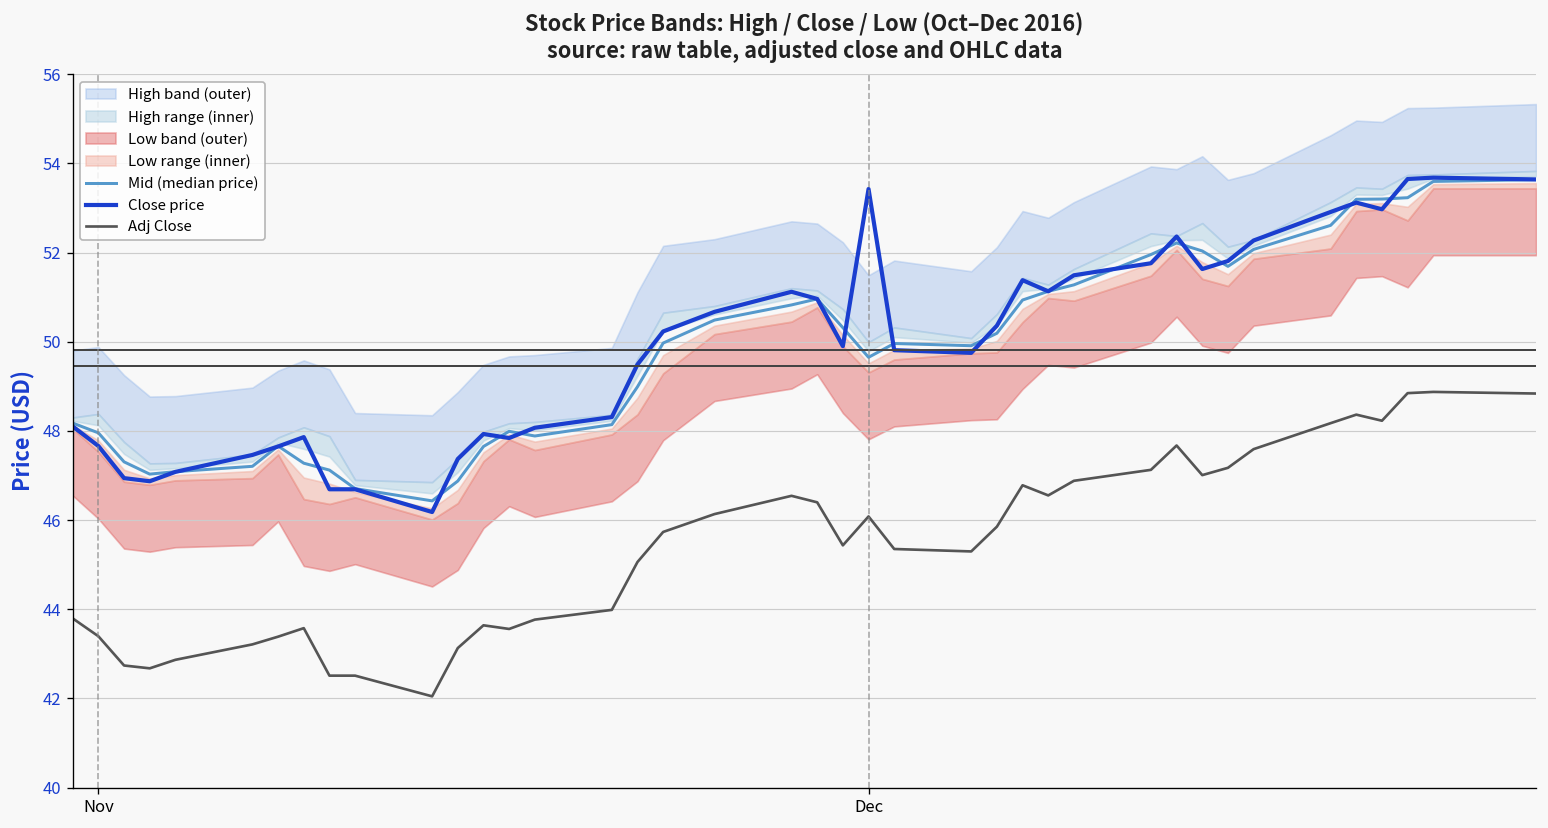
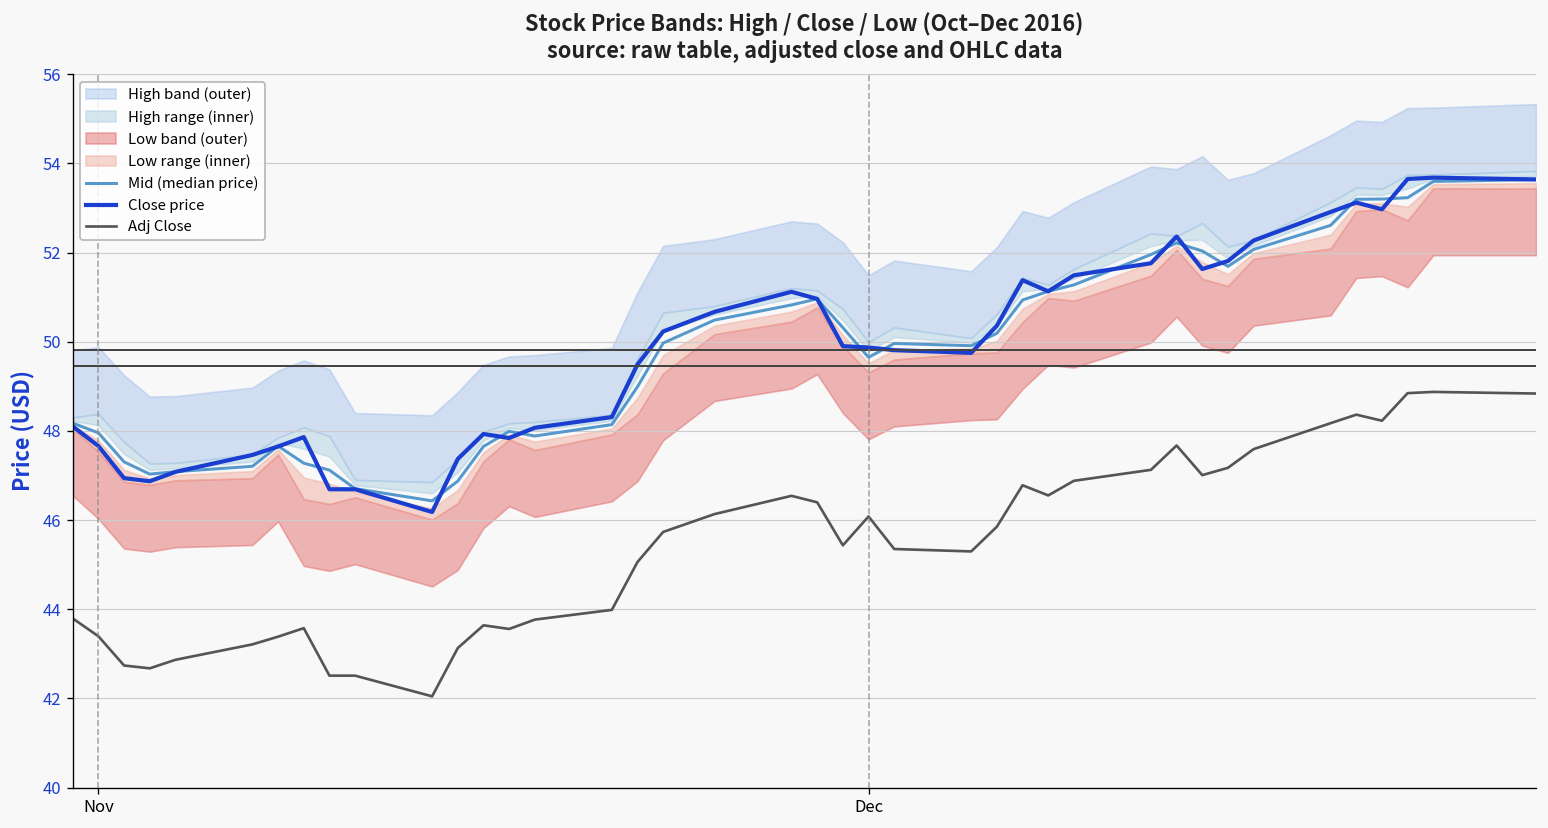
Close price, Dec: 53.4 -> 49.9
